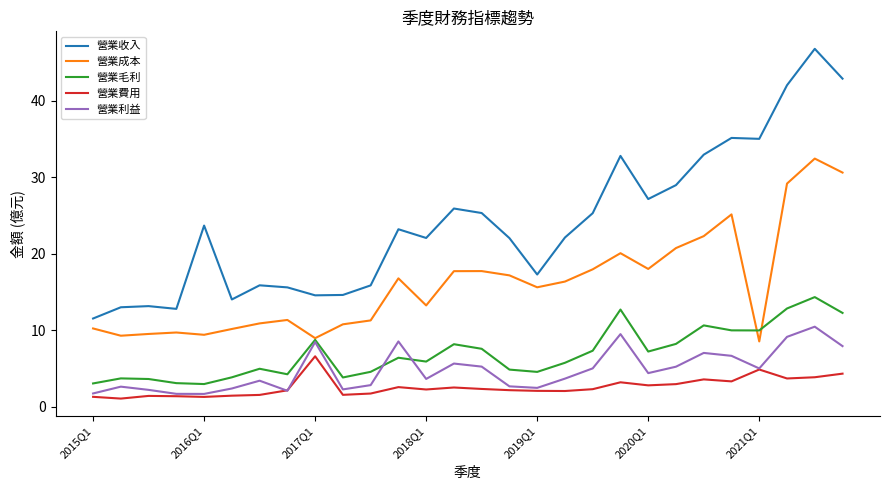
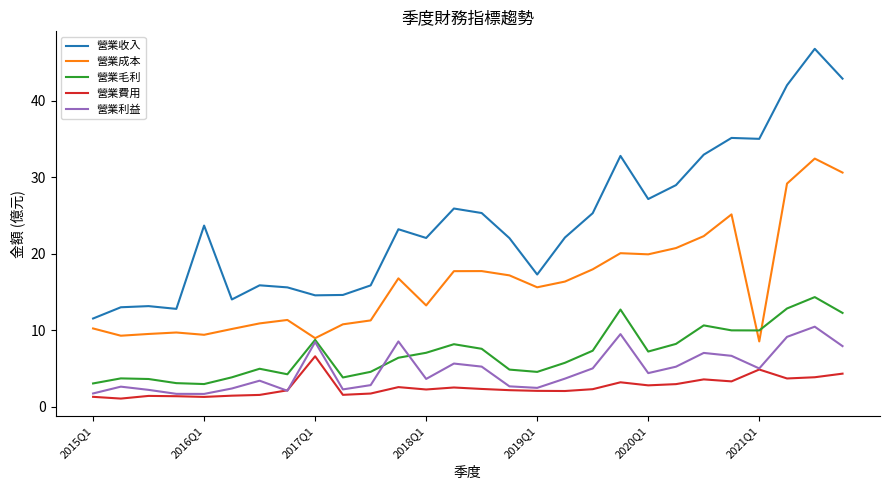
營業毛利, 2018Q1: 6 -> 7
營業成本, 2020Q1: 18 -> 20
